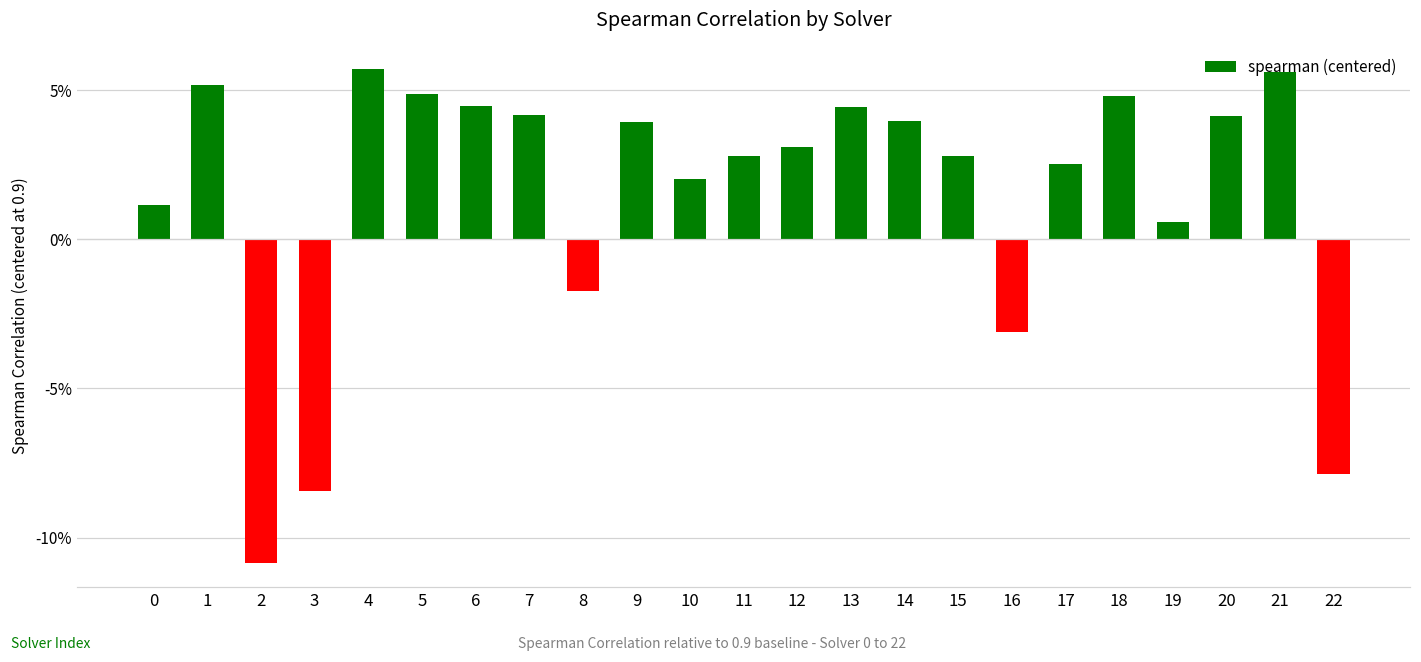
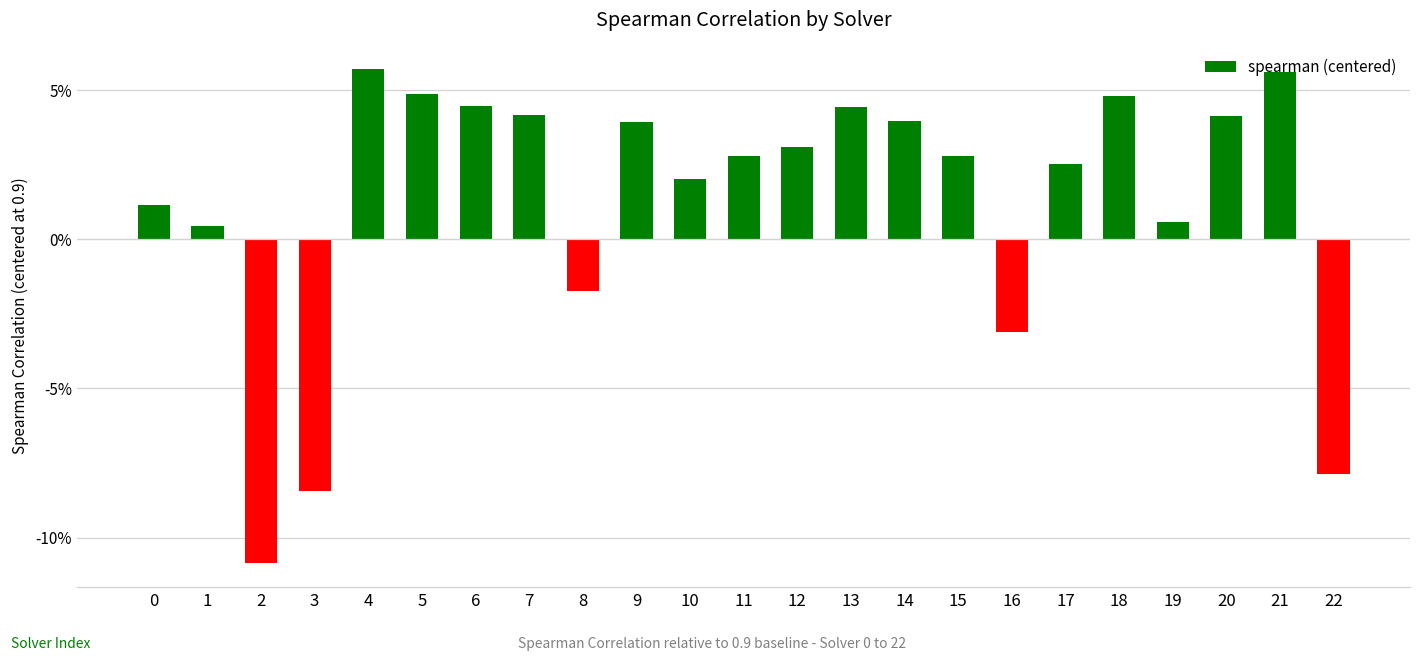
1: 5.2% -> 0.4%
